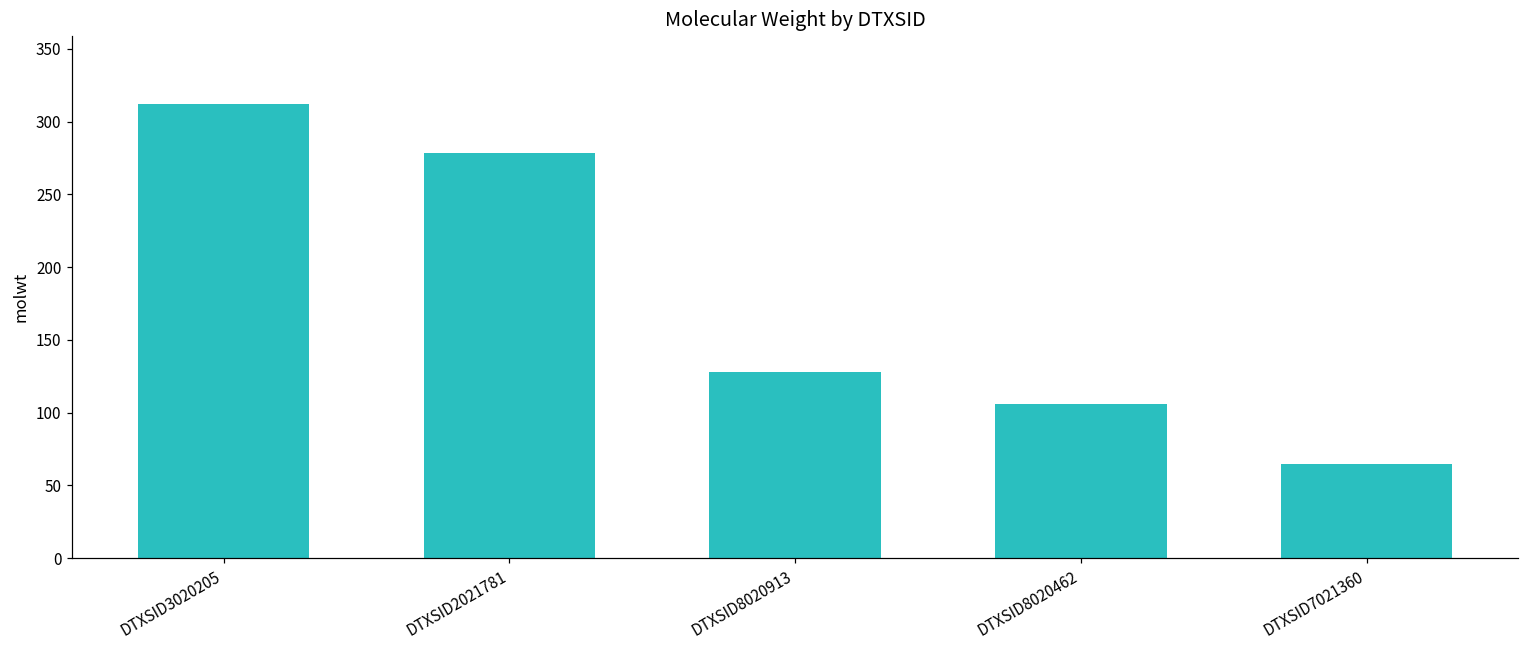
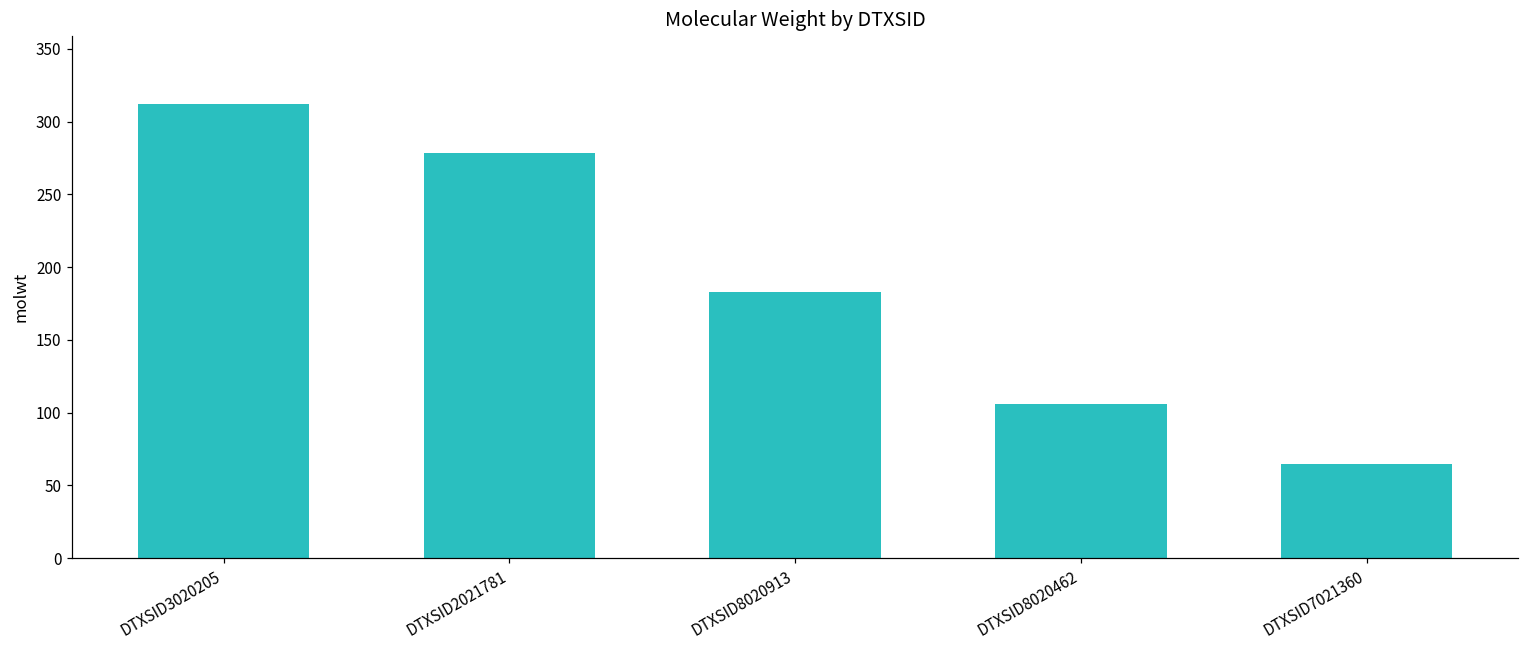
DTXSID8020913: 128 -> 183
